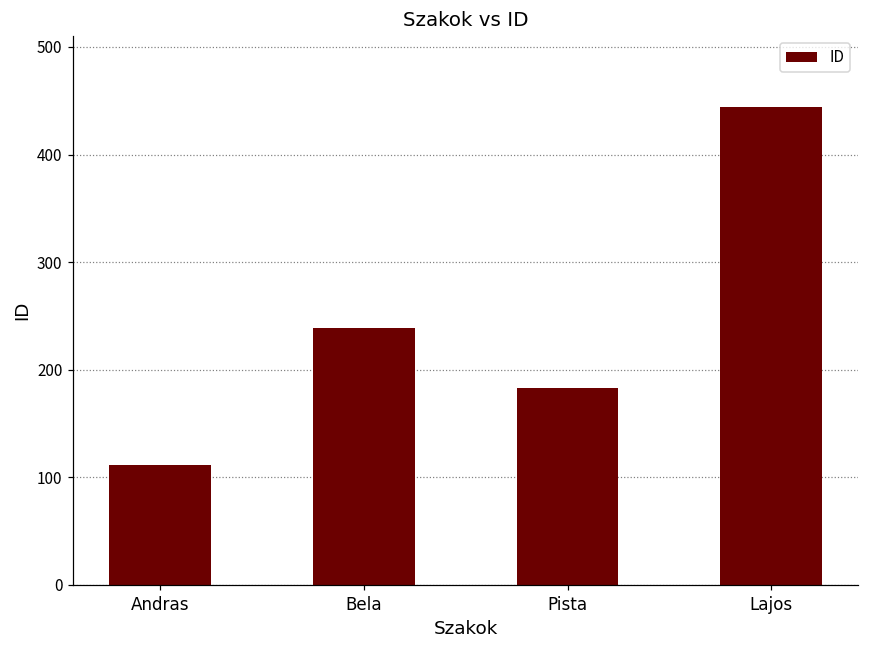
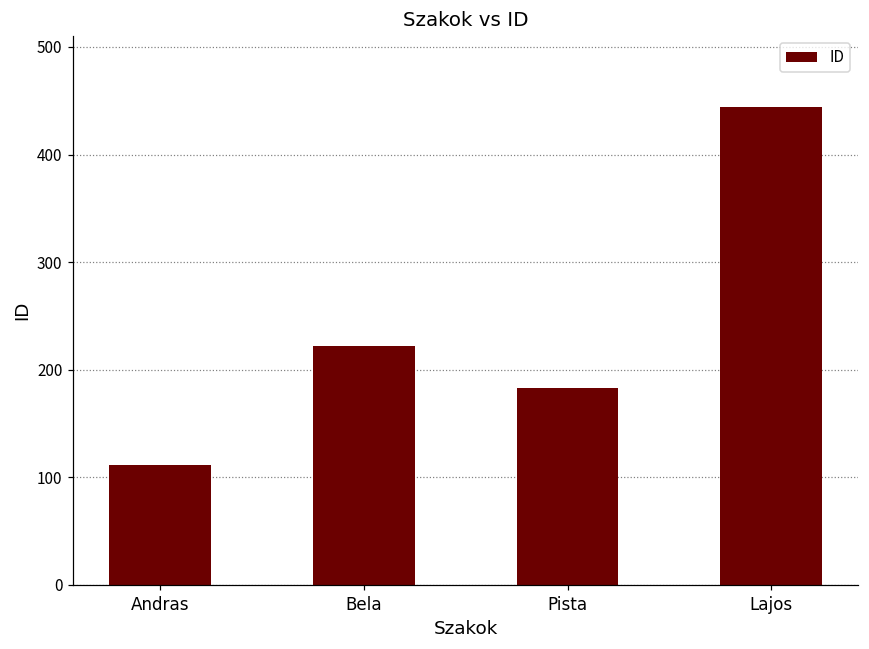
Bela: 240 -> 220
